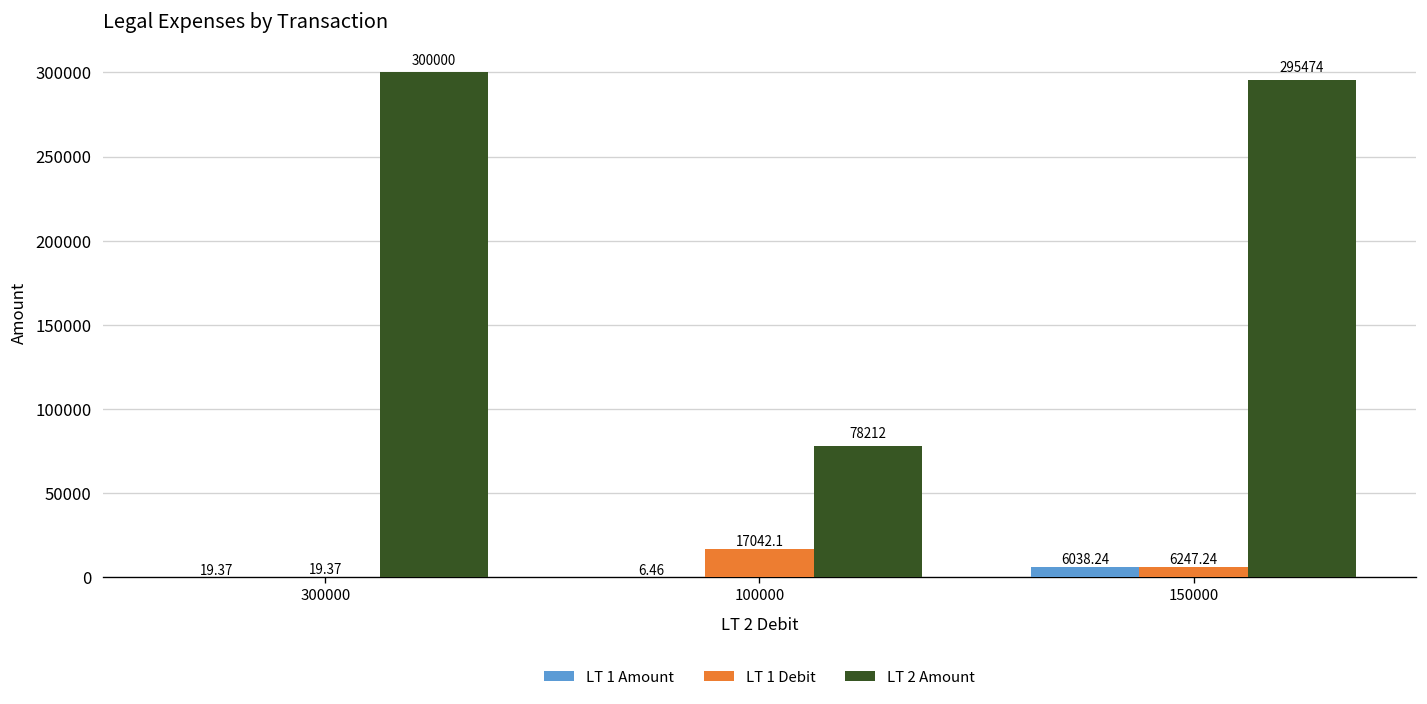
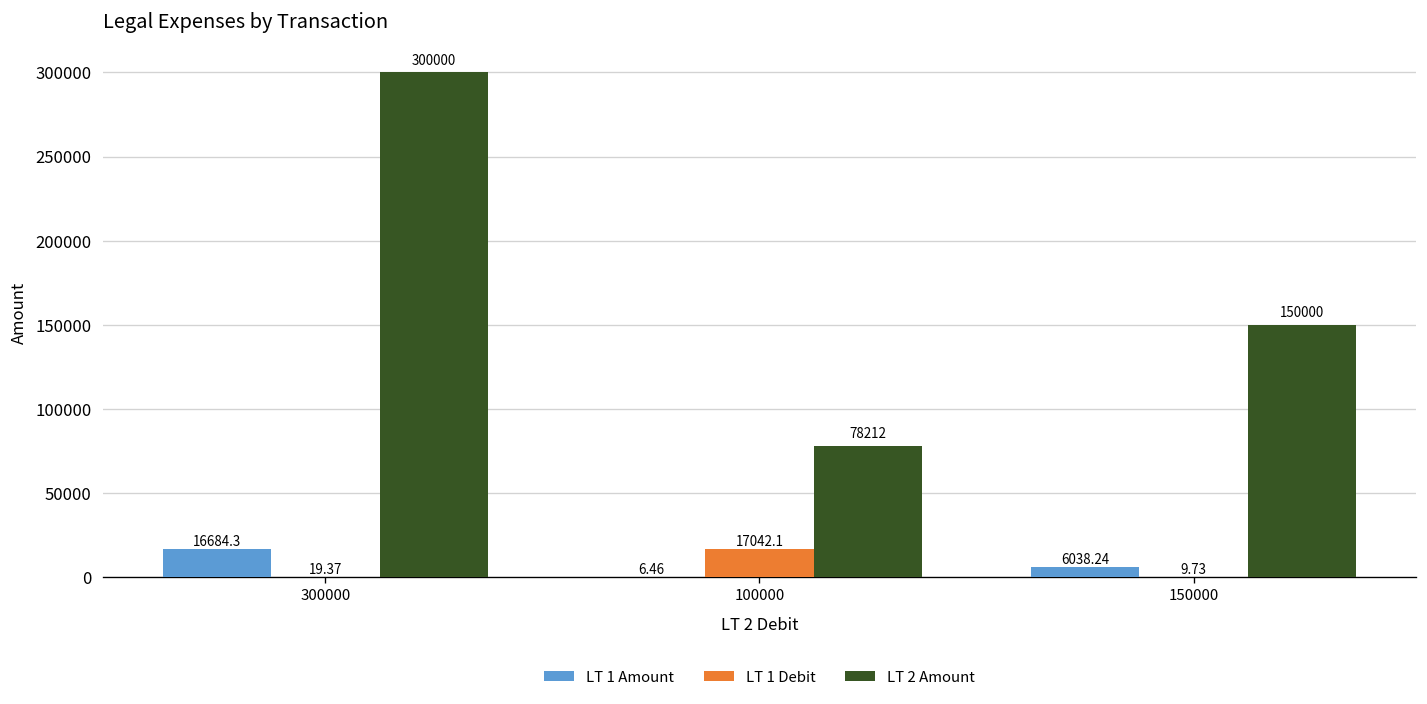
LT 1 Amount, 300000: 19.37 -> 16684.3
LT 1 Debit, 150000: 6247.24 -> 9.73
LT 2 Amount, 150000: 295474 -> 150000
